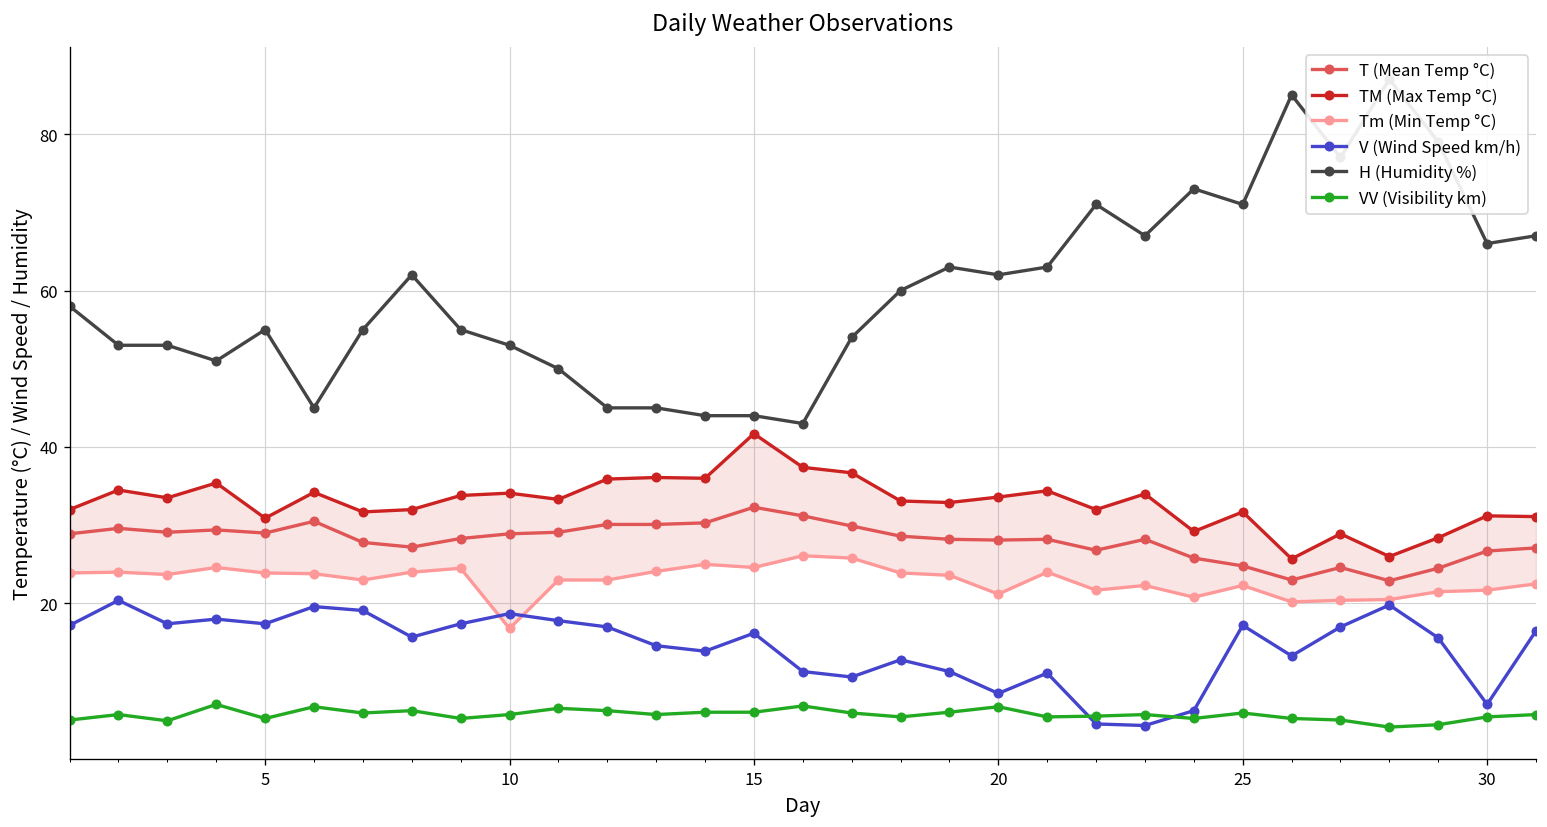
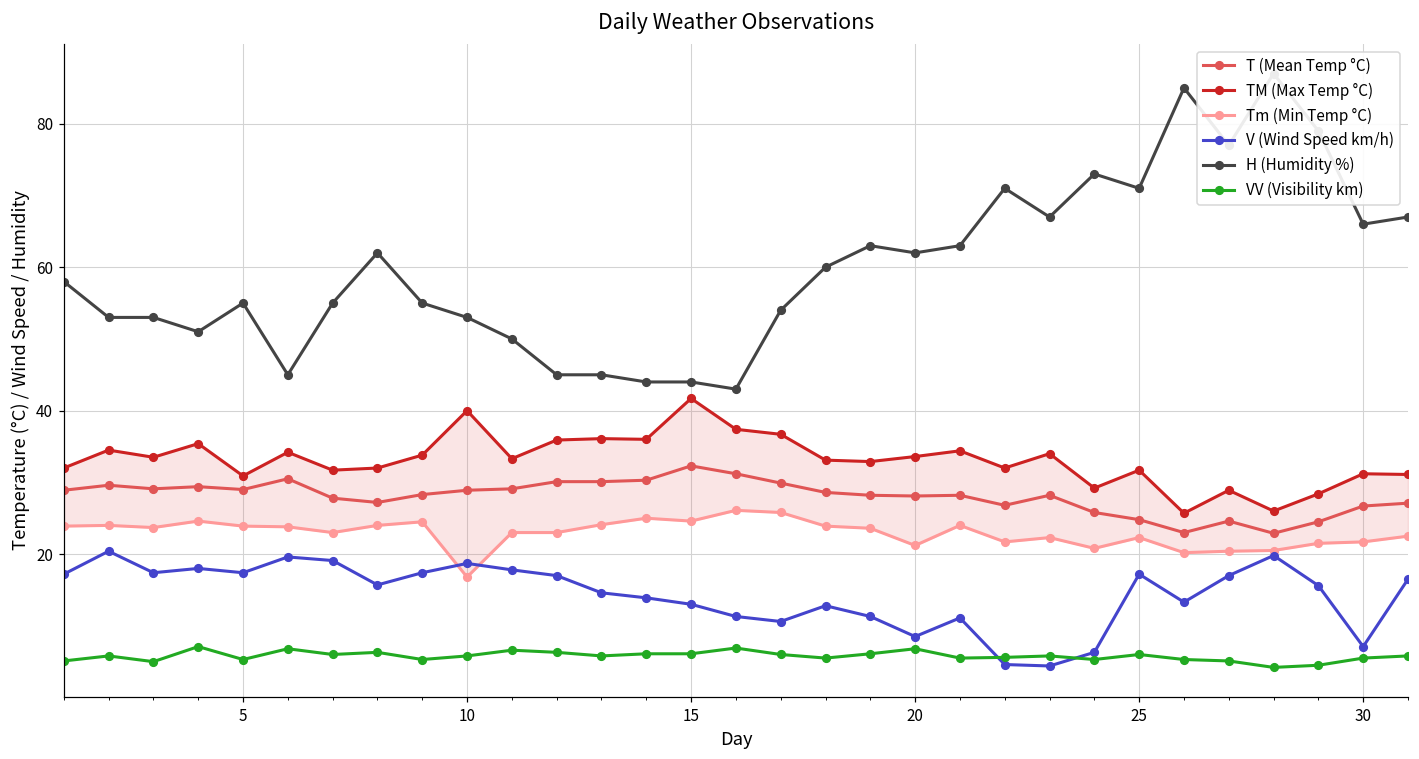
TM (Max Temp °C), 10: 34 -> 40
V (Wind Speed km/h), 15: 16 -> 13
